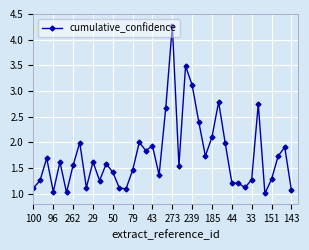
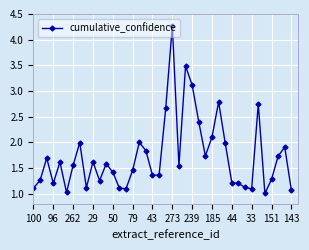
96: 1.0 -> 1.2
43: 1.9 -> 1.4
33: 1.3 -> 1.1
